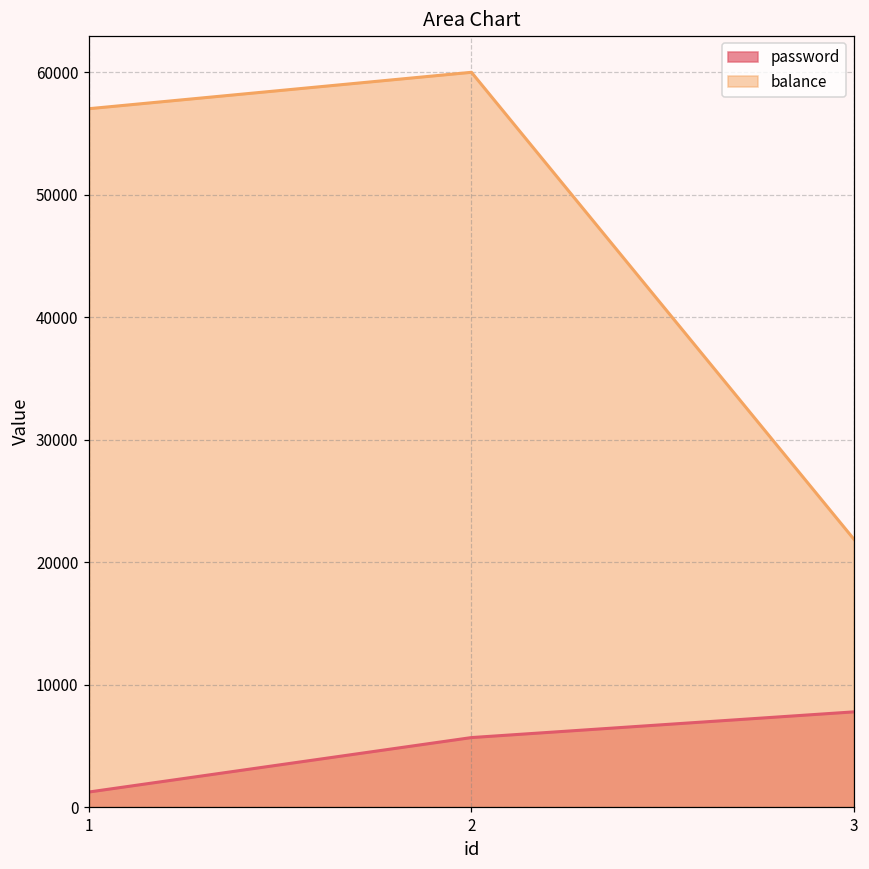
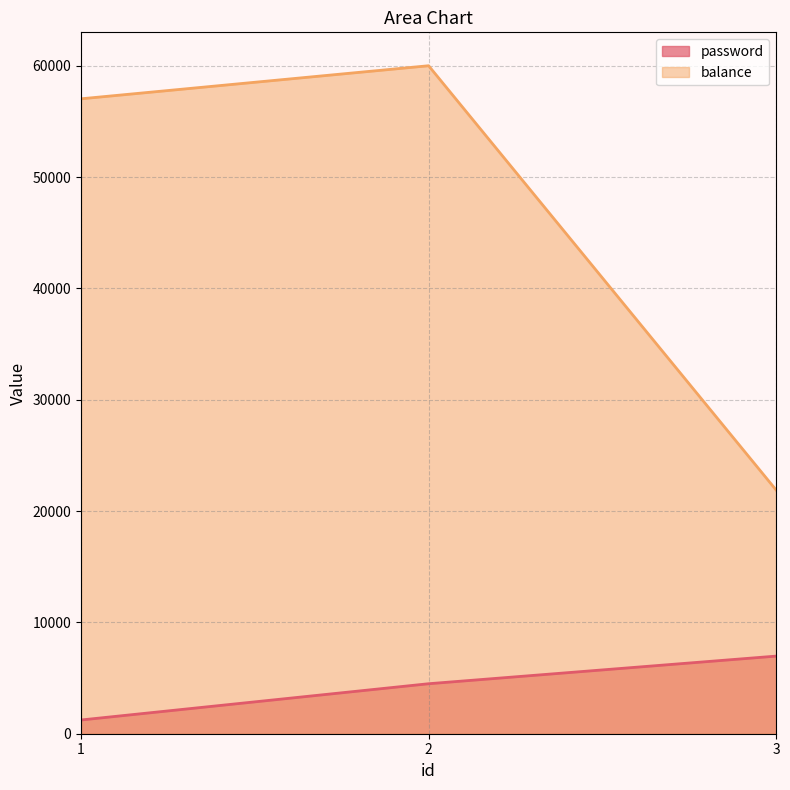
password, 2: 5700 -> 4500
password, 3: 7800 -> 7000
